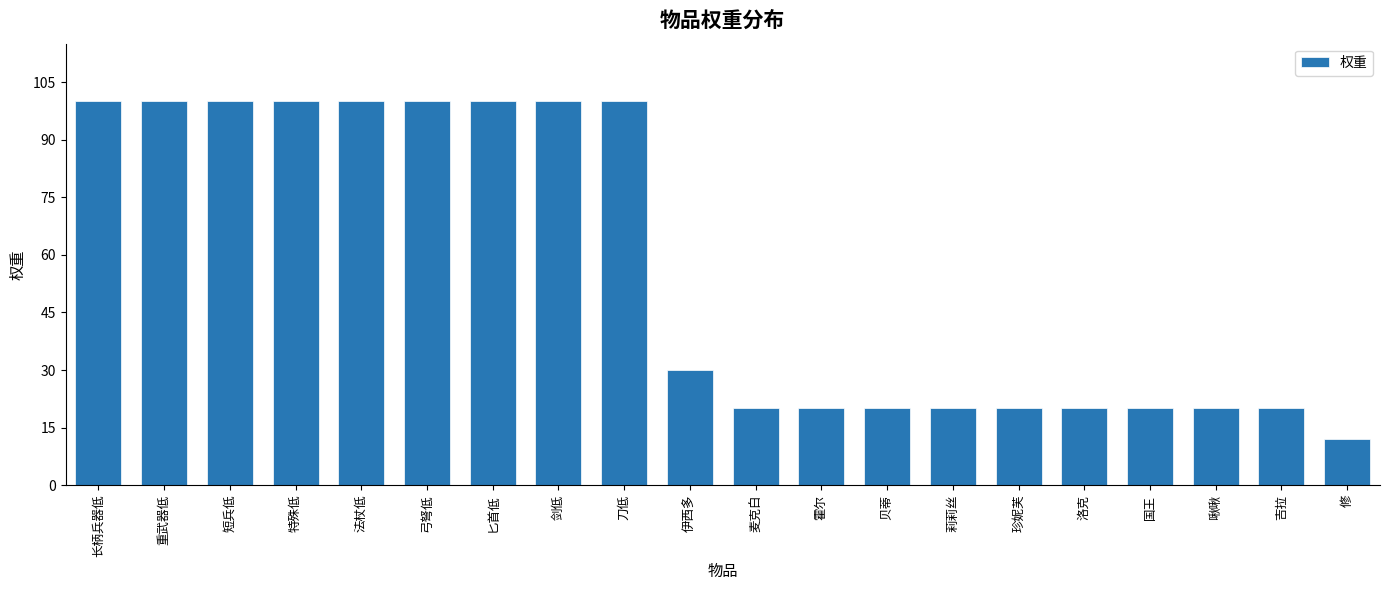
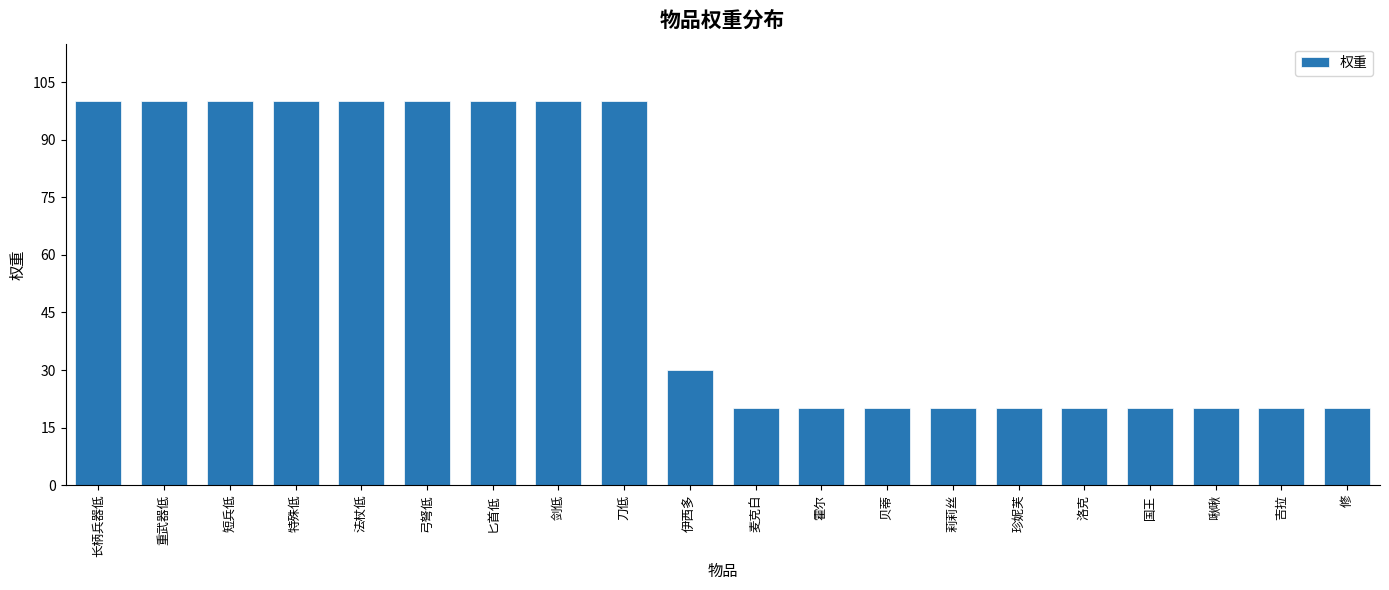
修: 12 -> 20
